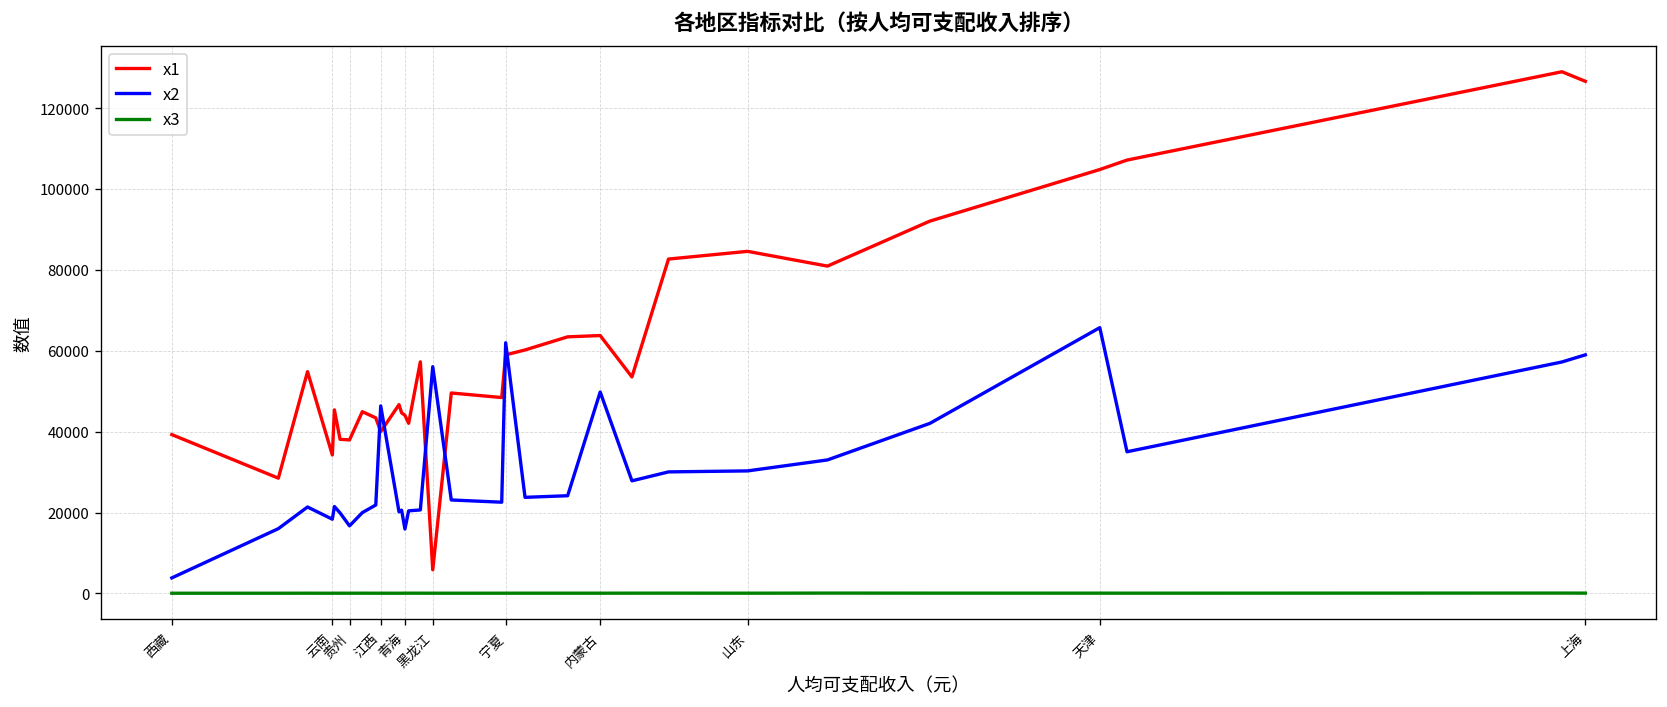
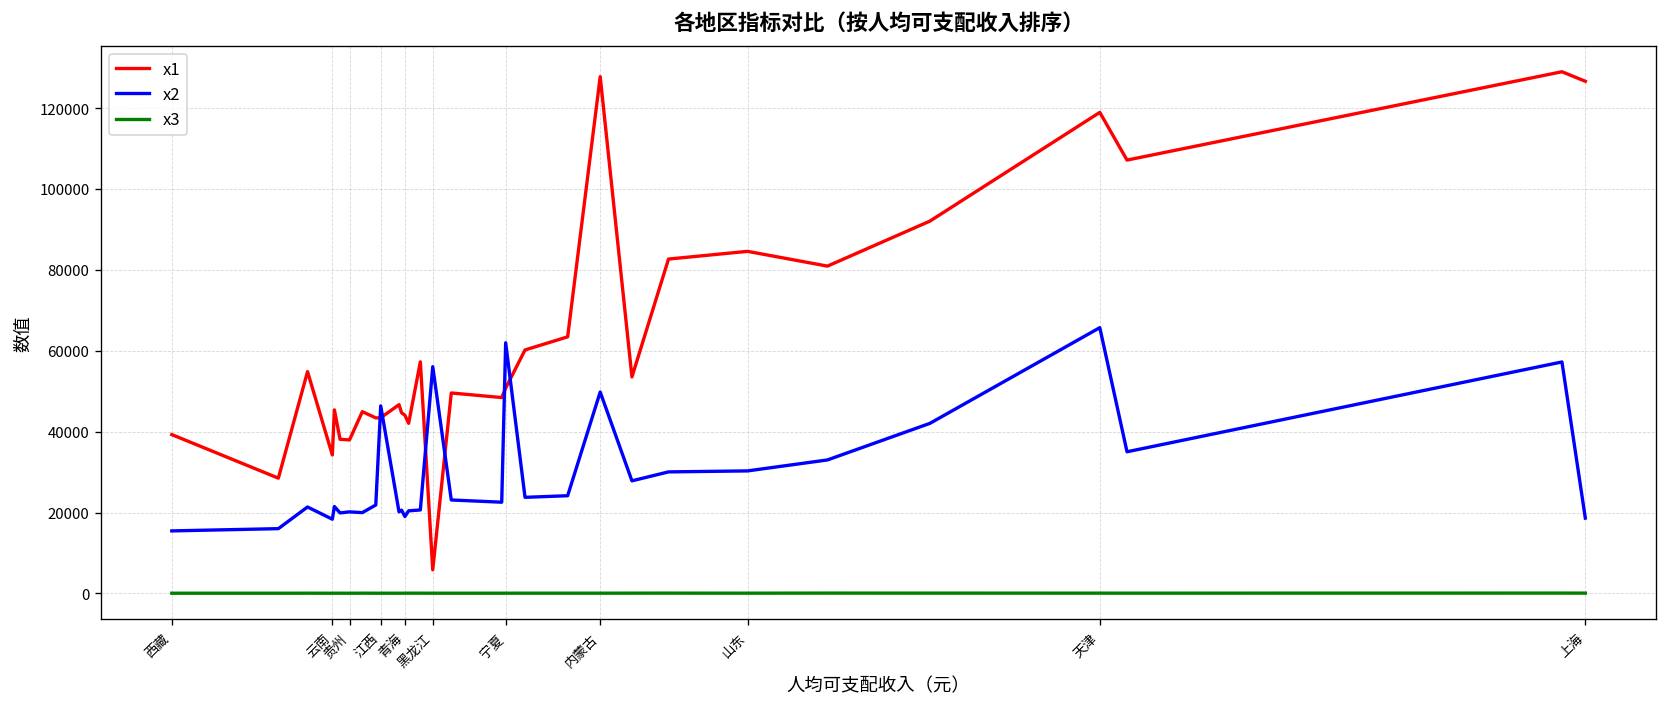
x2, 西藏: 4000 -> 15000
x2, 贵州: 17000 -> 20000
x1, 江西: 40000 -> 43000
x2, 青海: 16000 -> 19000
x1, 宁夏: 59000 -> 51000
x1, 内蒙古: 64000 -> 128000
x1, 天津: 105000 -> 119000
x2, 上海: 59000 -> 19000
